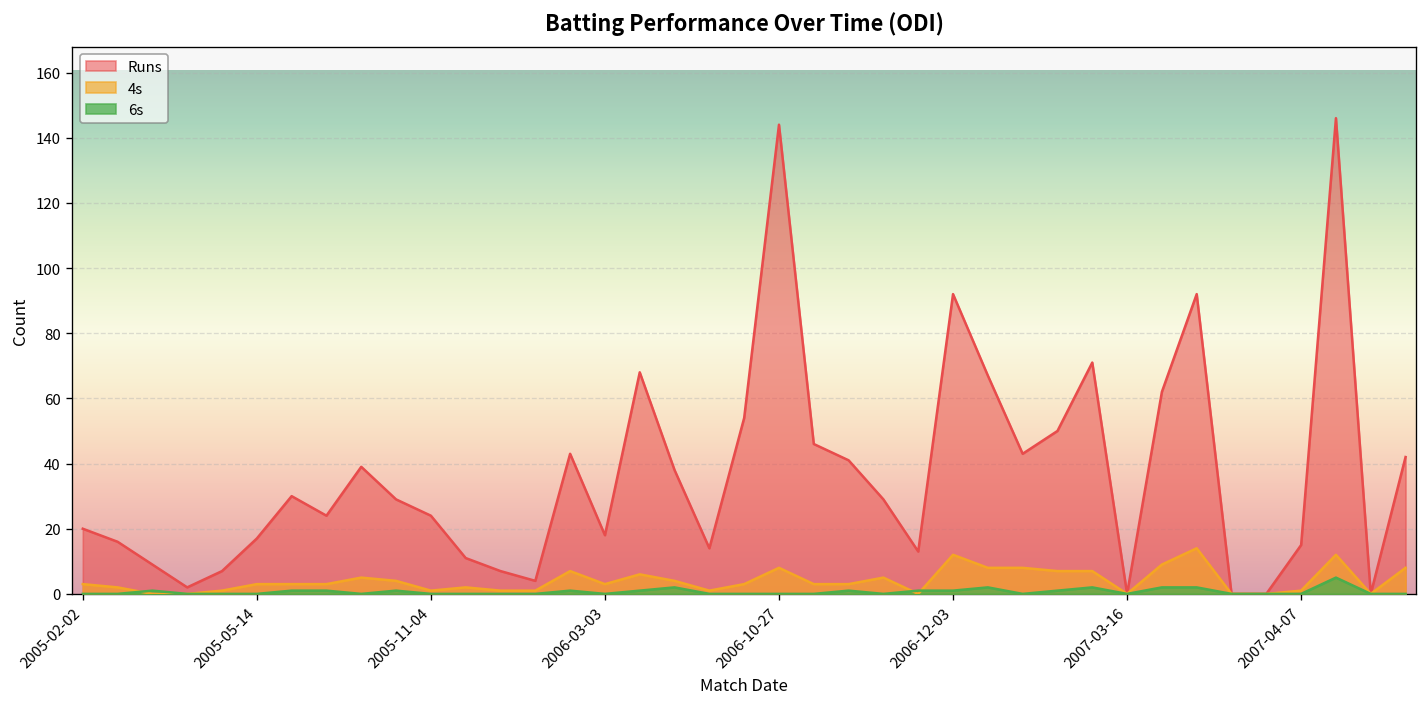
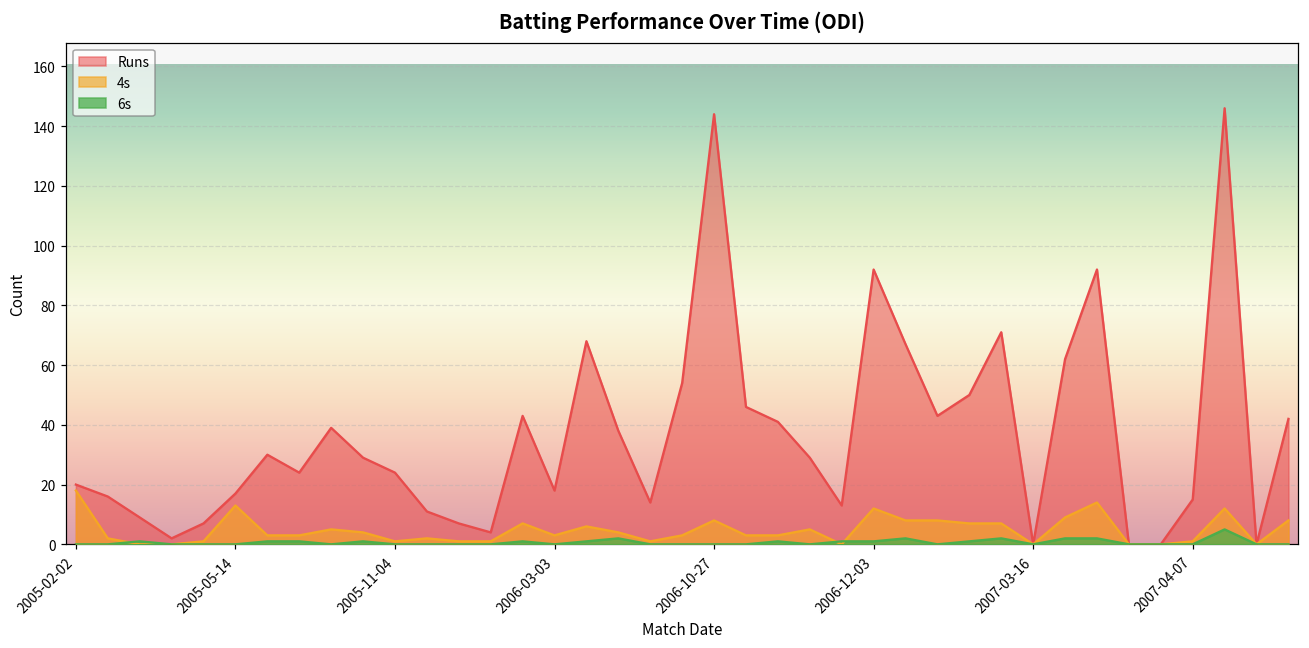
4s, 2005-02-02: 3 -> 18
4s, 2005-05-14: 3 -> 13
